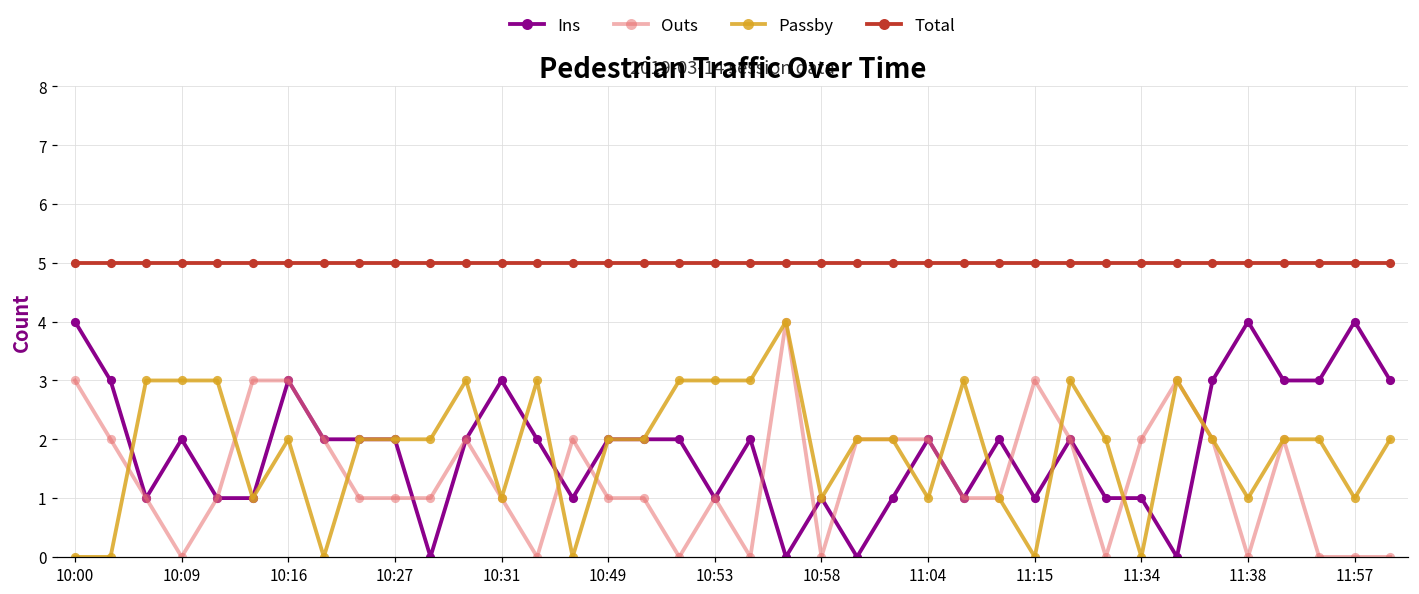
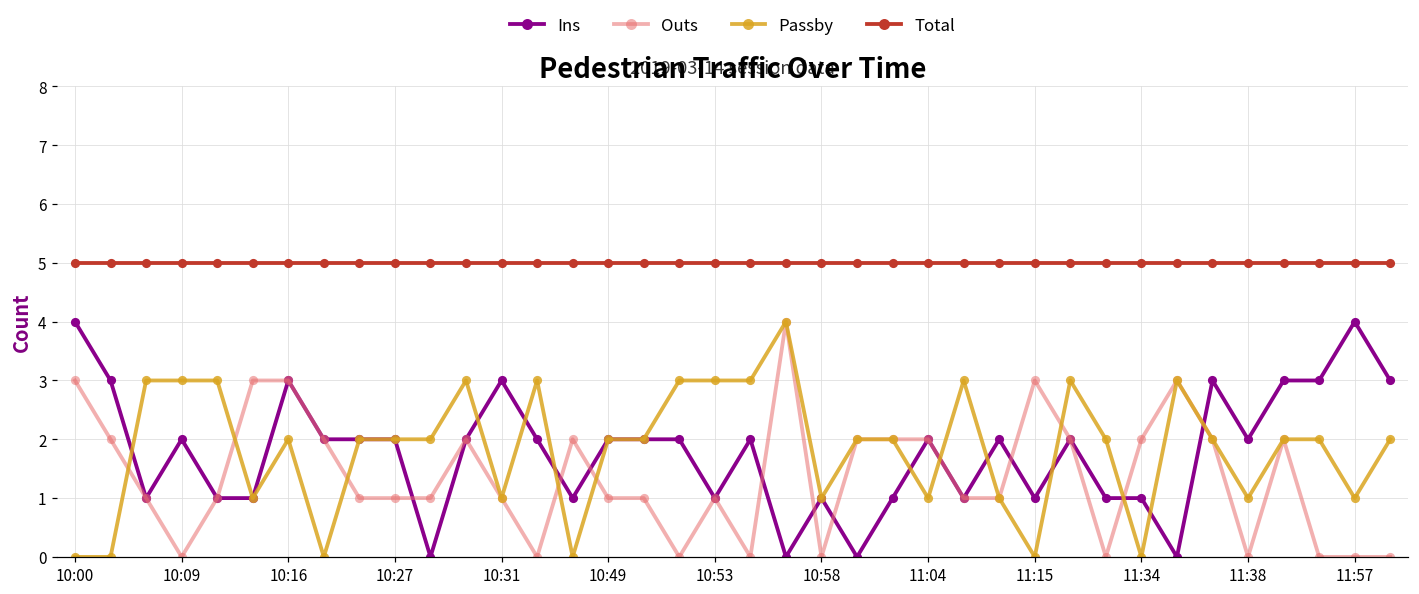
Ins, 11:38: 4 -> 2
